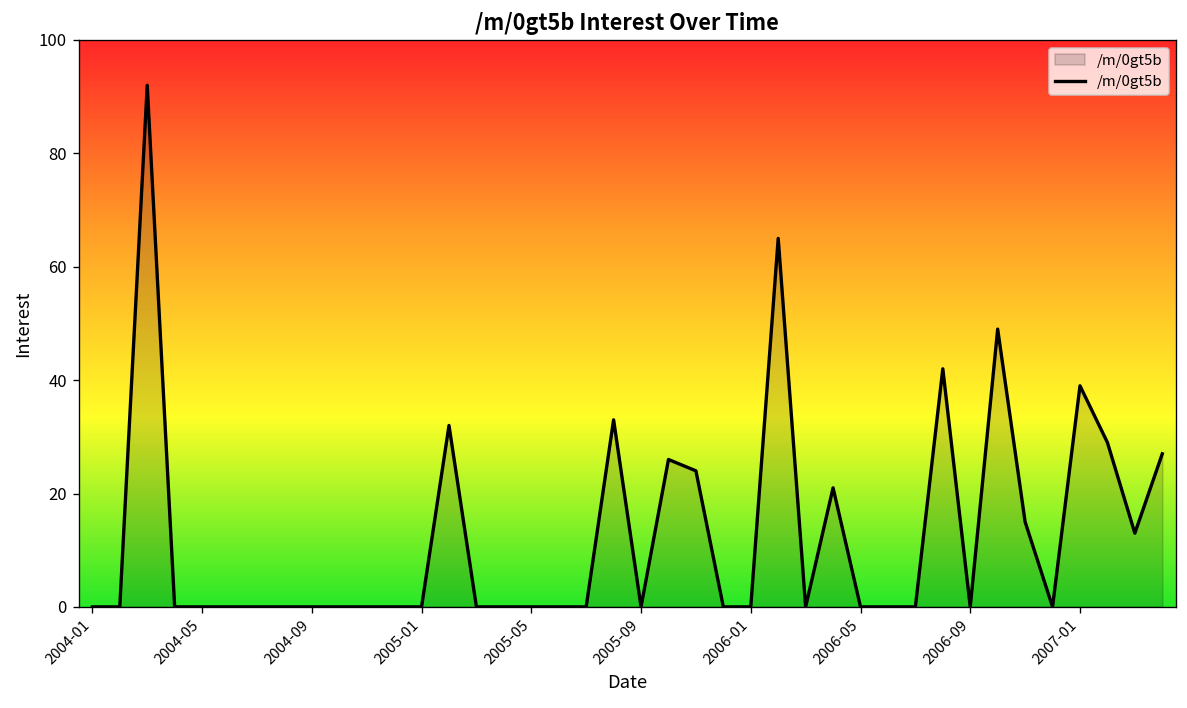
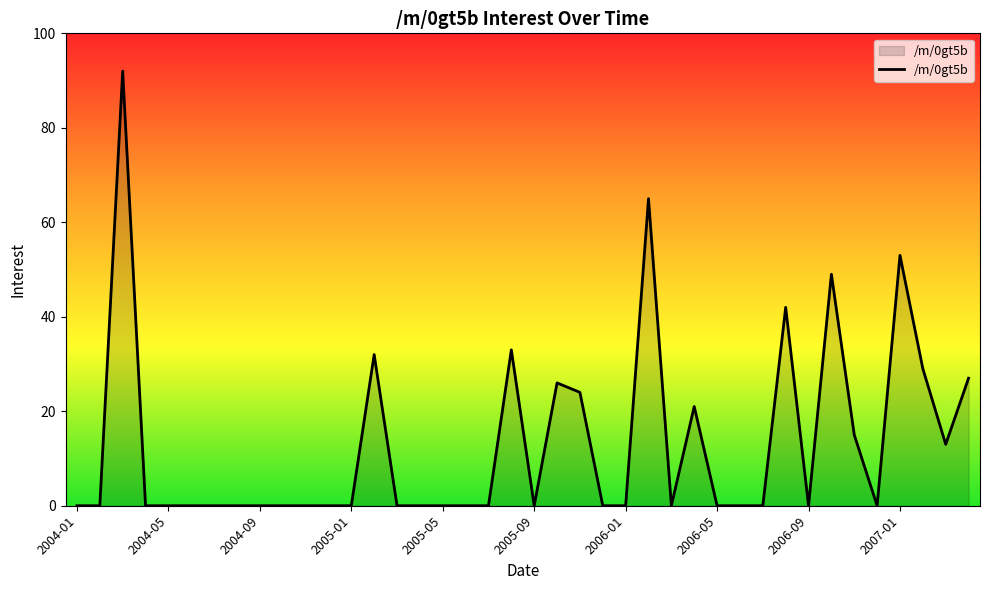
2007-01: 39 -> 53
